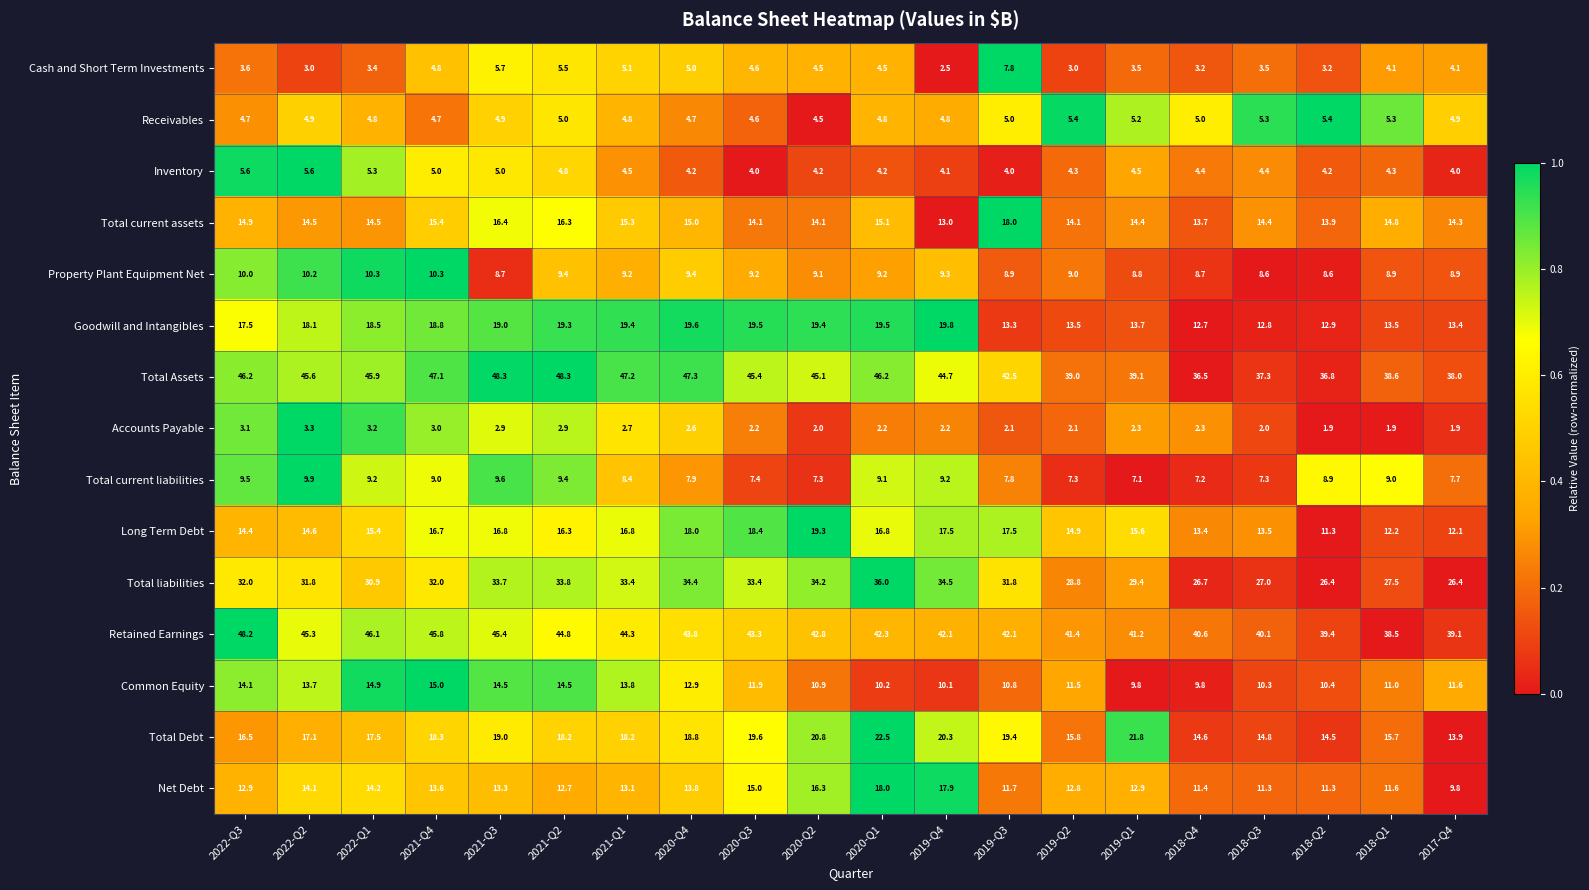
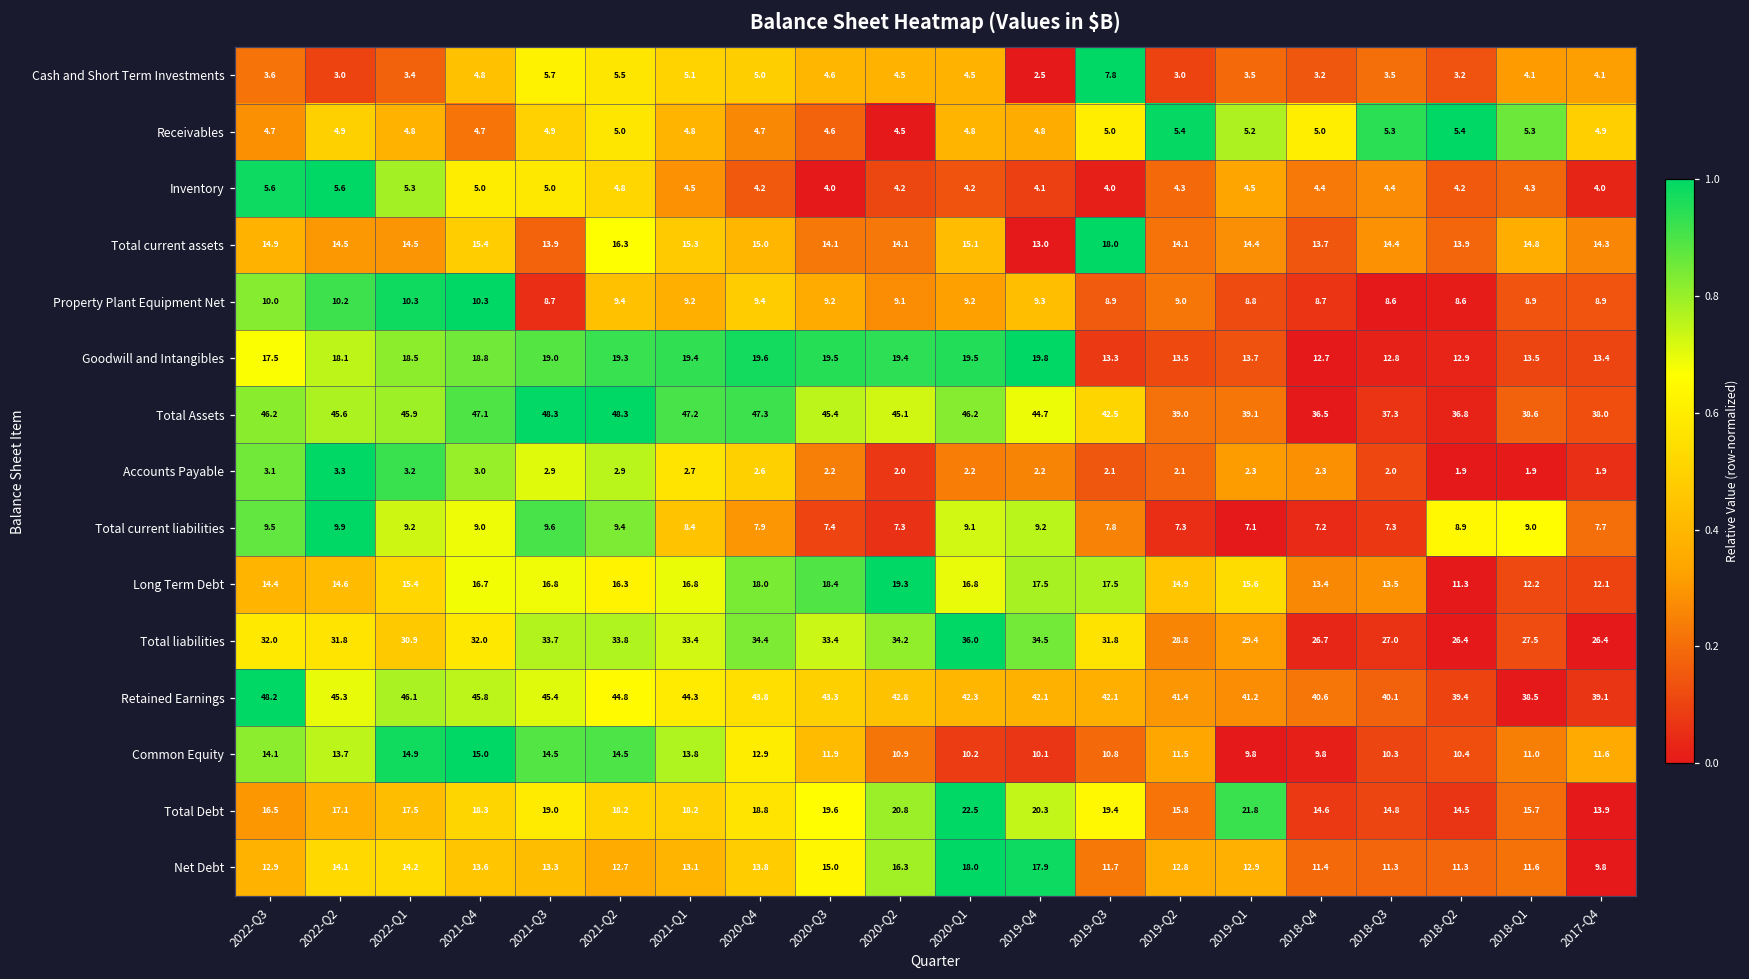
Total current assets, 2021-Q3: 16.4 -> 13.9
